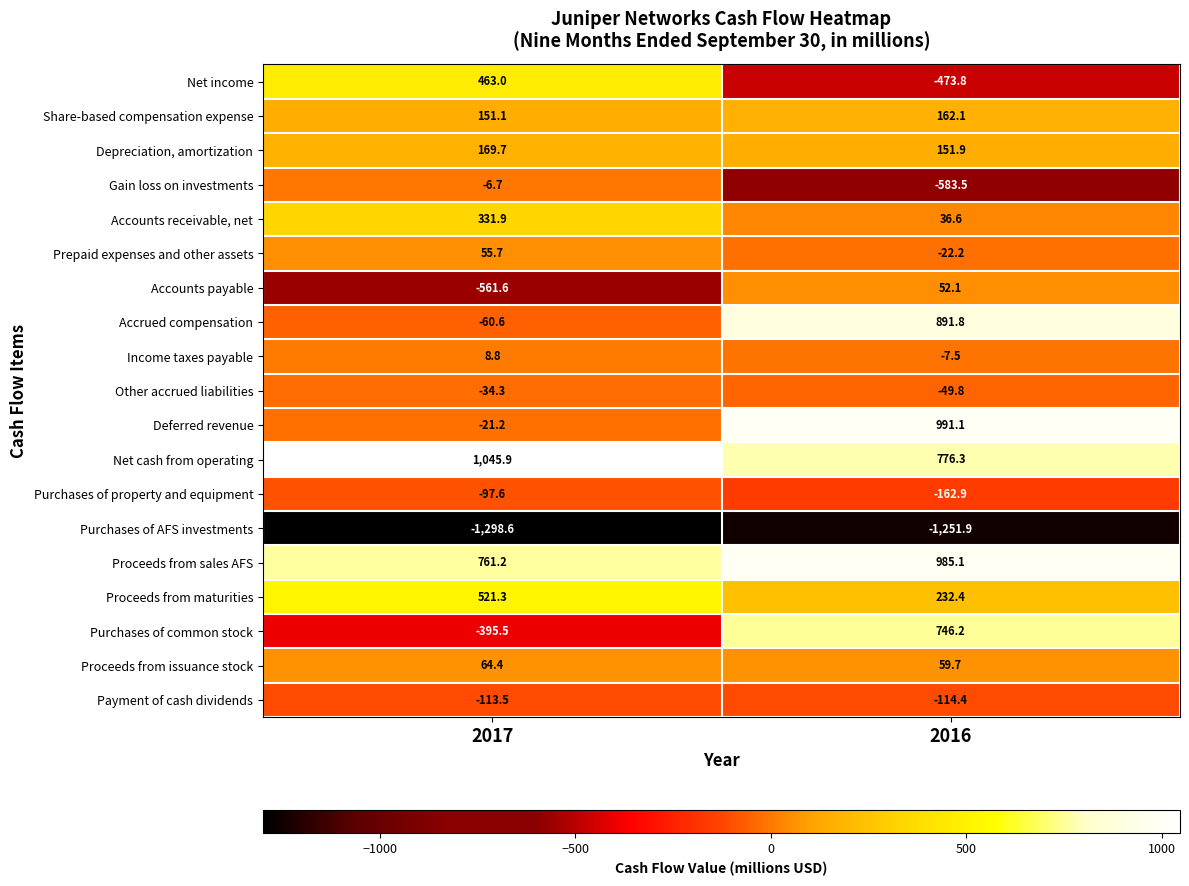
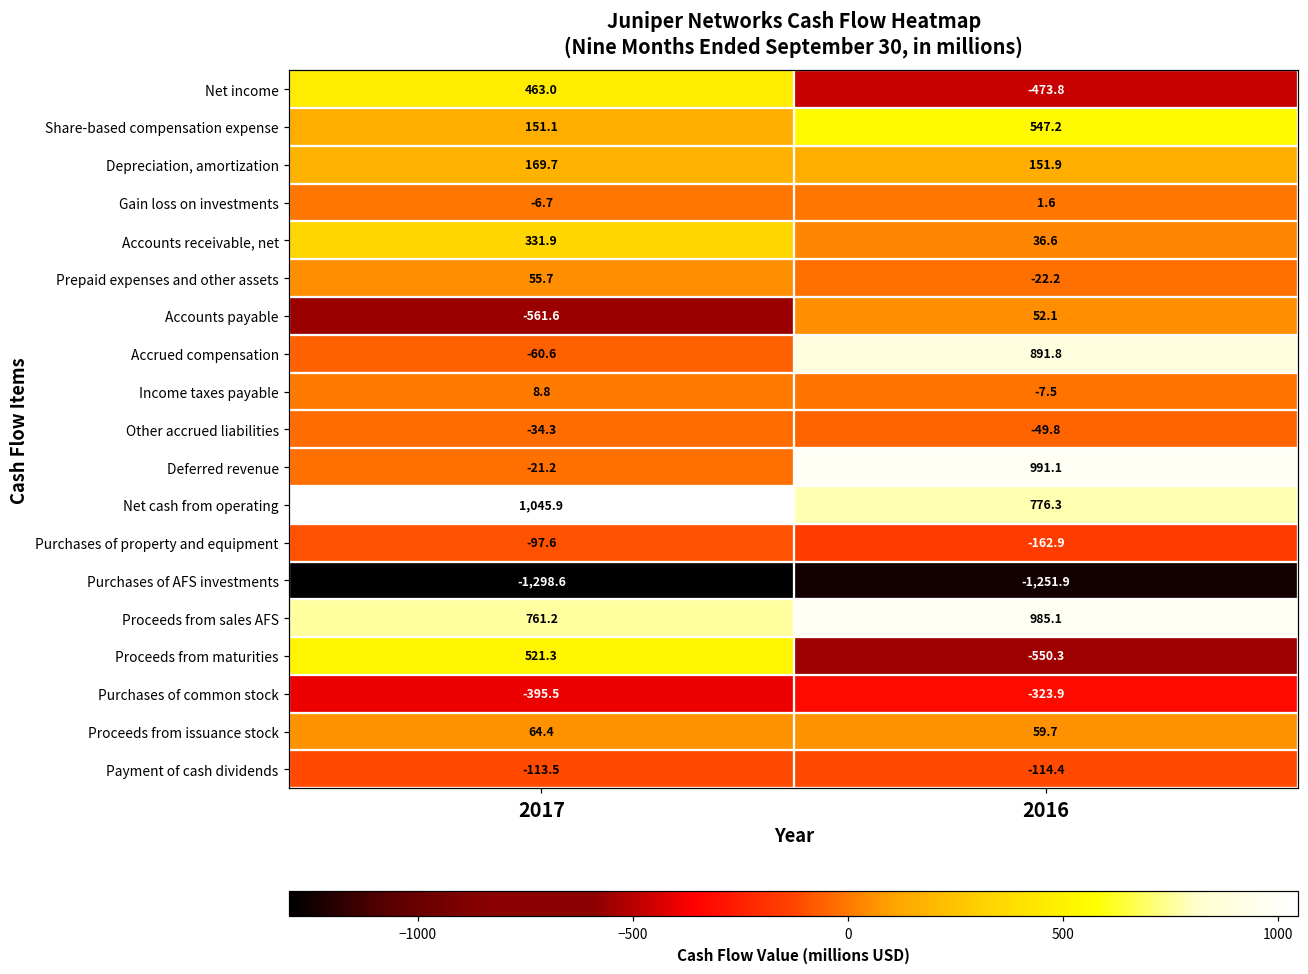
Share-based compensation expense, 2016: 162.1 -> 547.2
Gain loss on investments, 2016: -583.5 -> 1.6
Proceeds from maturities, 2016: 232.4 -> -550.3
Purchases of common stock, 2016: 746.2 -> -323.9
